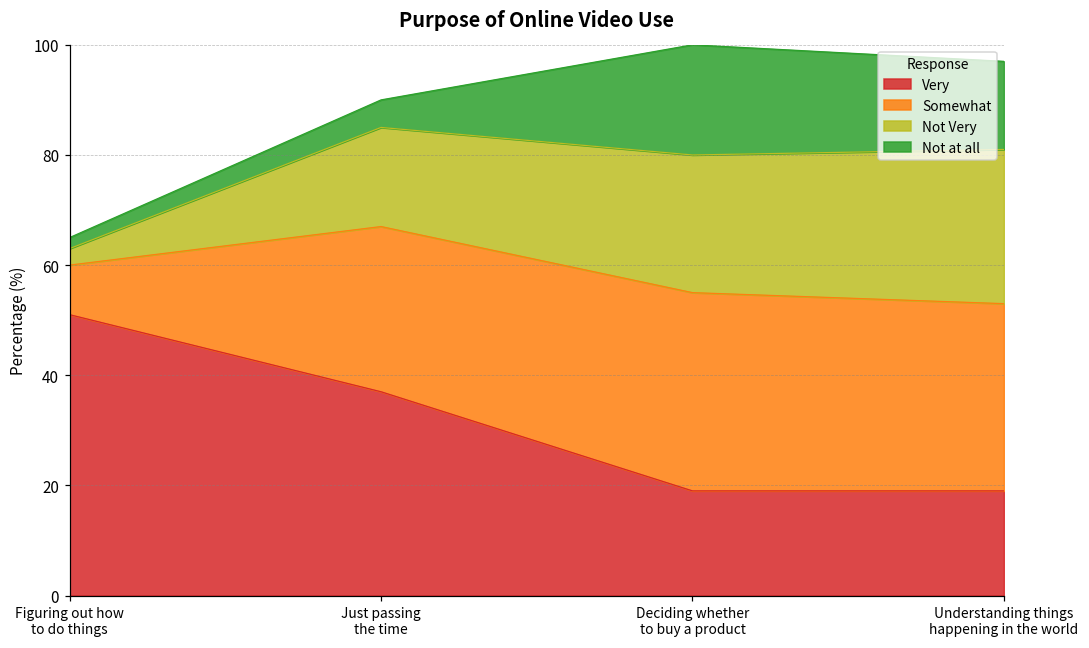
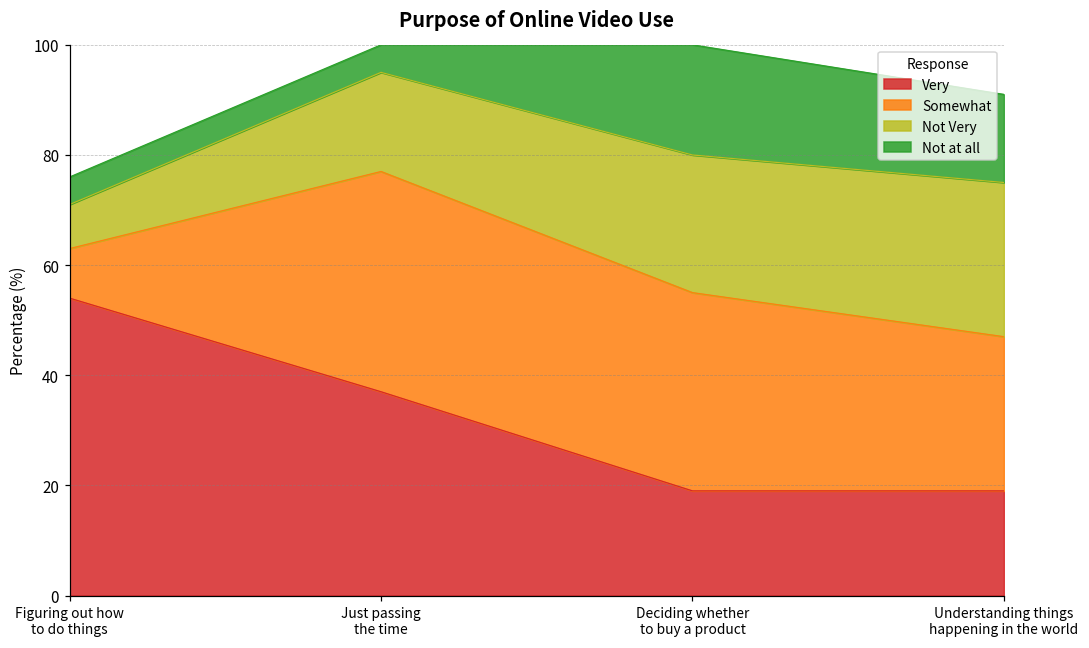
Very, Figuring out how to do things: 51 -> 54
Not Very, Figuring out how to do things: 3 -> 8
Not at all, Figuring out how to do things: 2 -> 5
Somewhat, Just passing the time: 30 -> 40
Somewhat, Understanding things happening in the world: 34 -> 28
